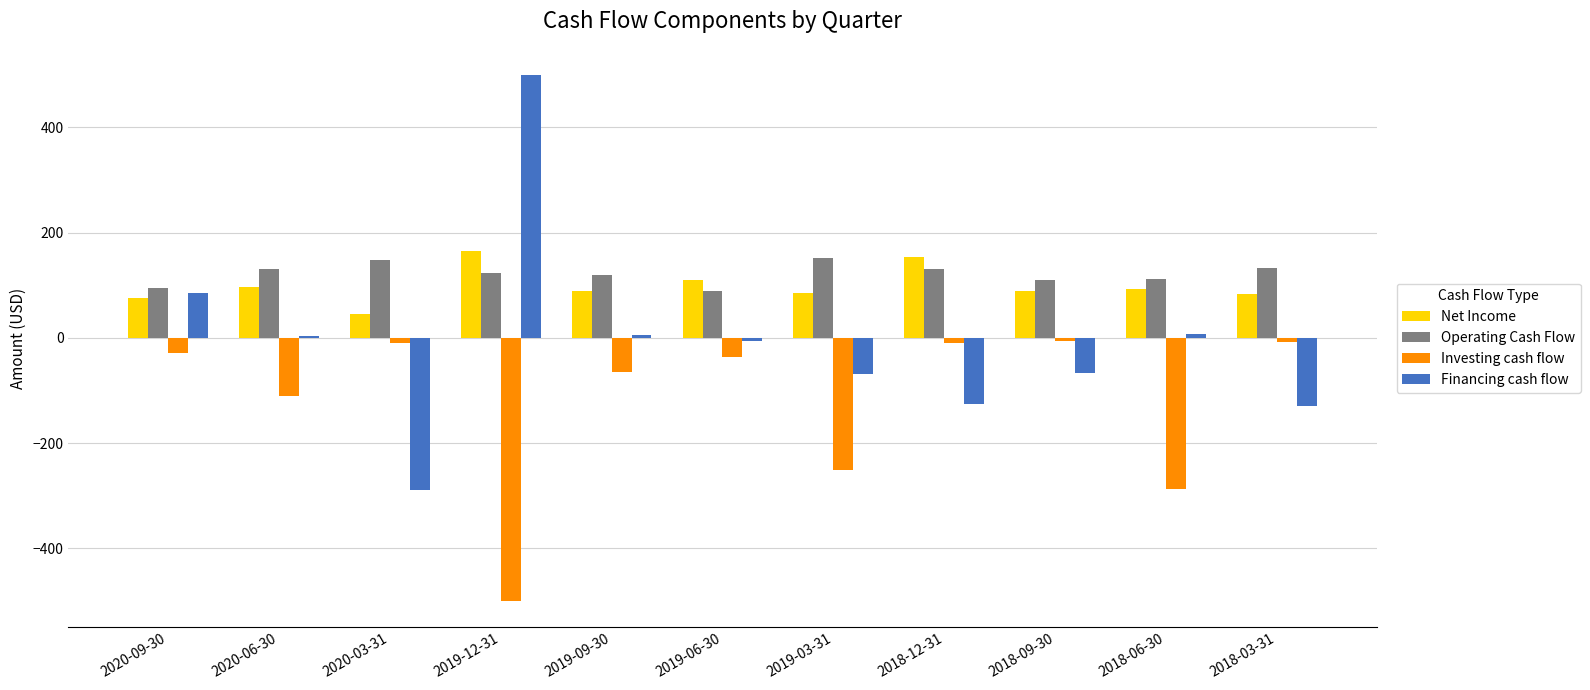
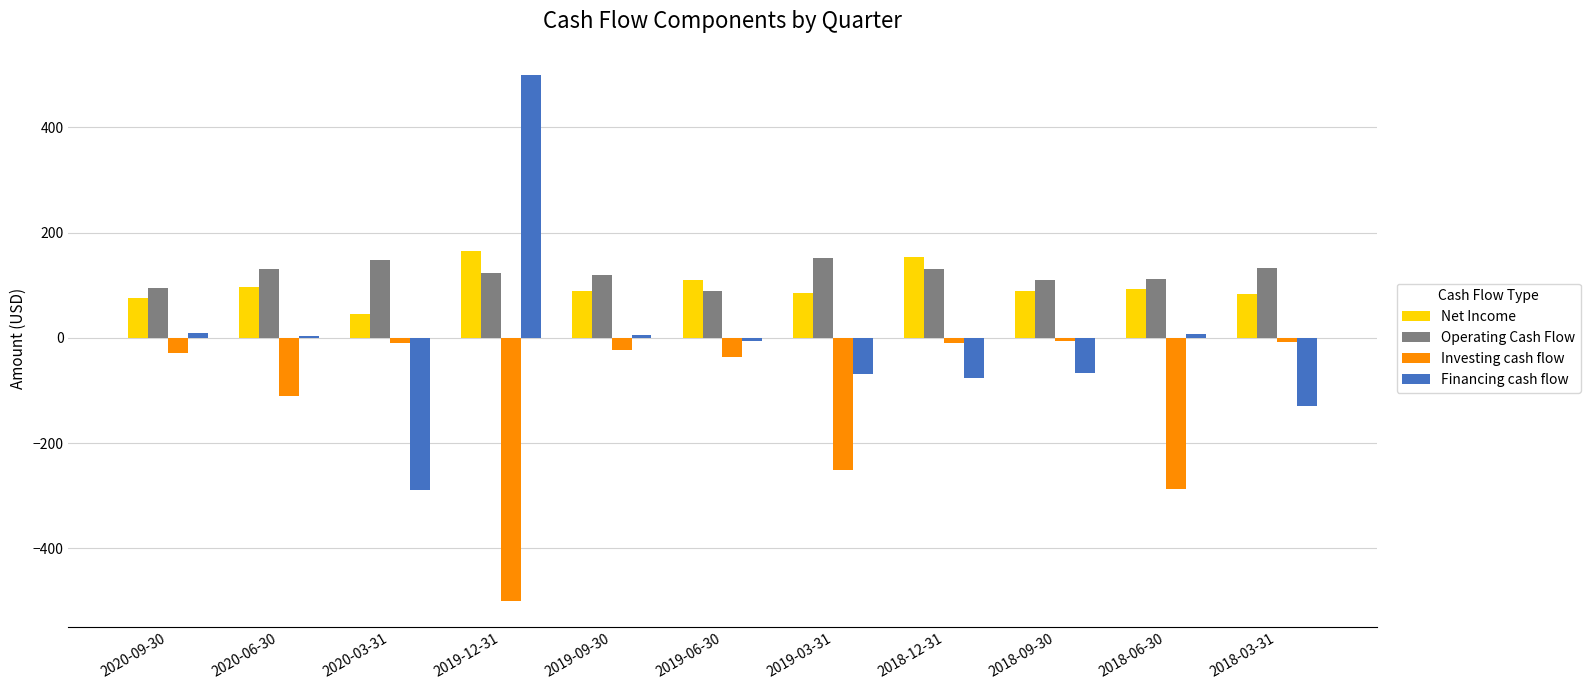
Financing cash flow, 2020-09-30: 80 -> 10
Investing cash flow, 2019-09-30: -70 -> -20
Financing cash flow, 2018-12-31: -130 -> -80
